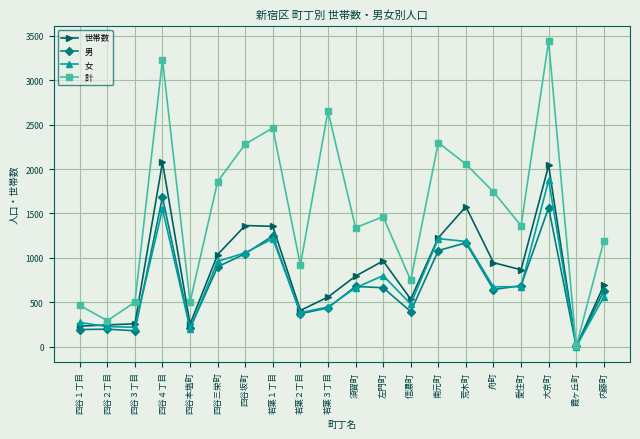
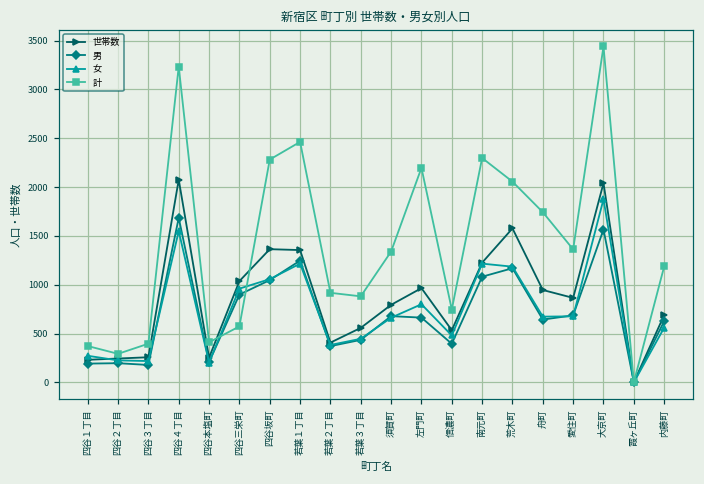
計, 四谷１丁目: 500 -> 400
計, 四谷３丁目: 500 -> 400
計, 四谷本塩町: 500 -> 400
計, 四谷三栄町: 1900 -> 600
計, 若葉３丁目: 2700 -> 900
計, 左門町: 1500 -> 2200
